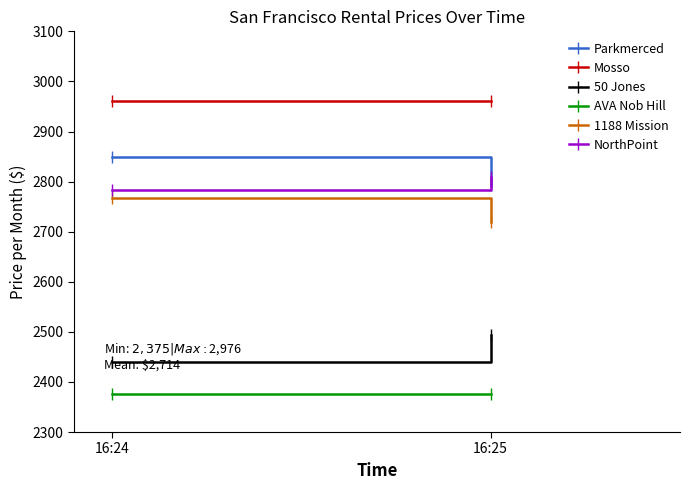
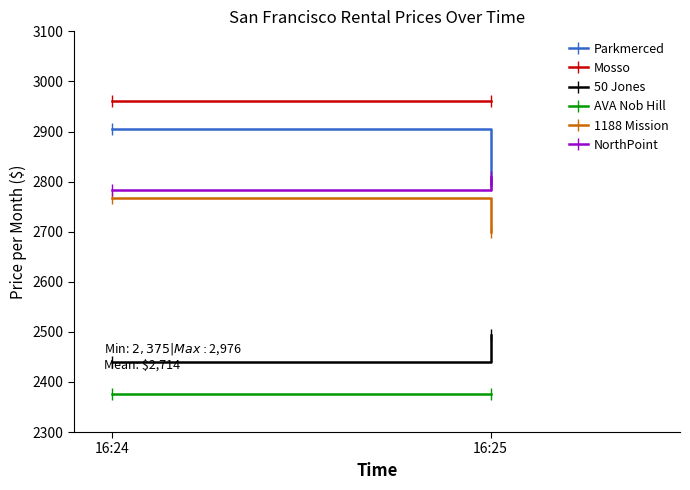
Parkmerced, 16:24: 2850 -> 2910
1188 Mission, 16:25: 2720 -> 2700
